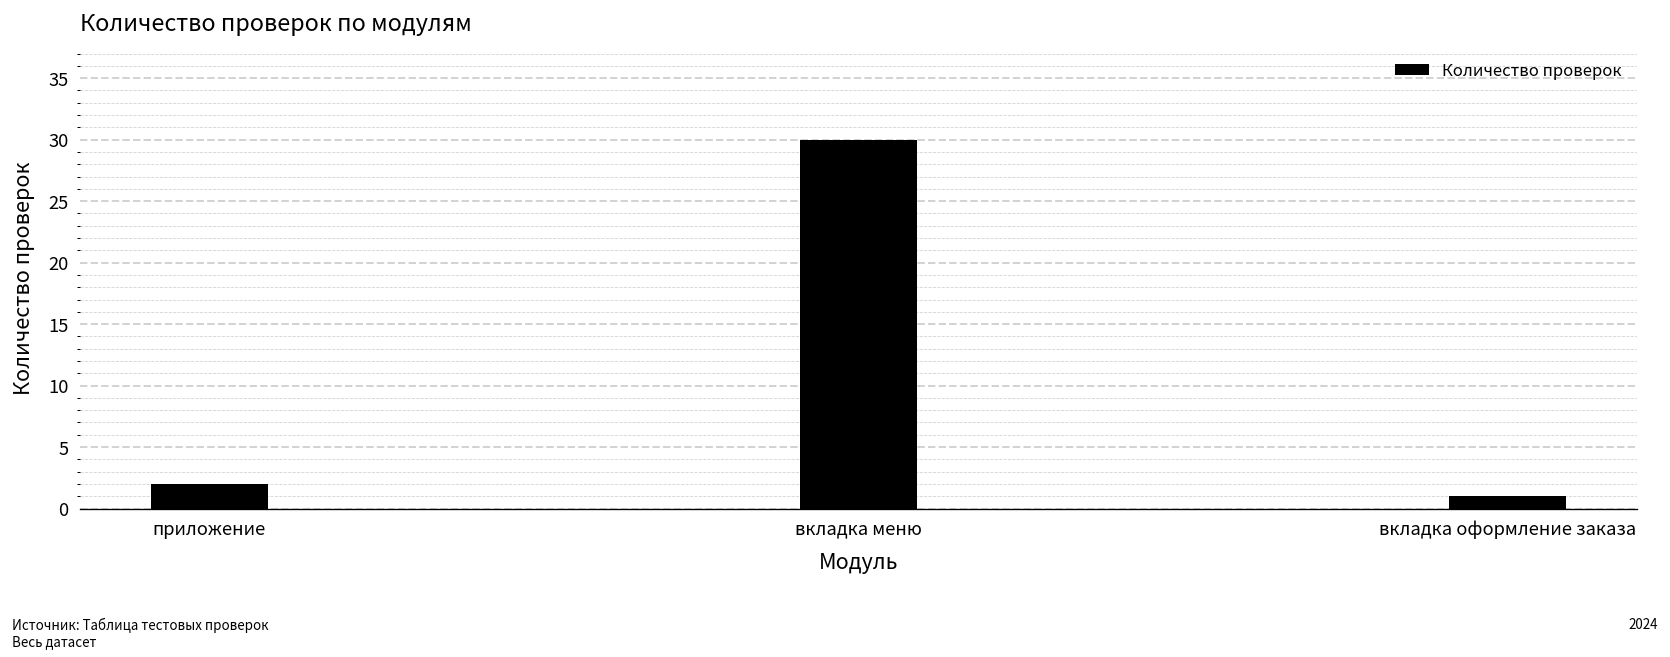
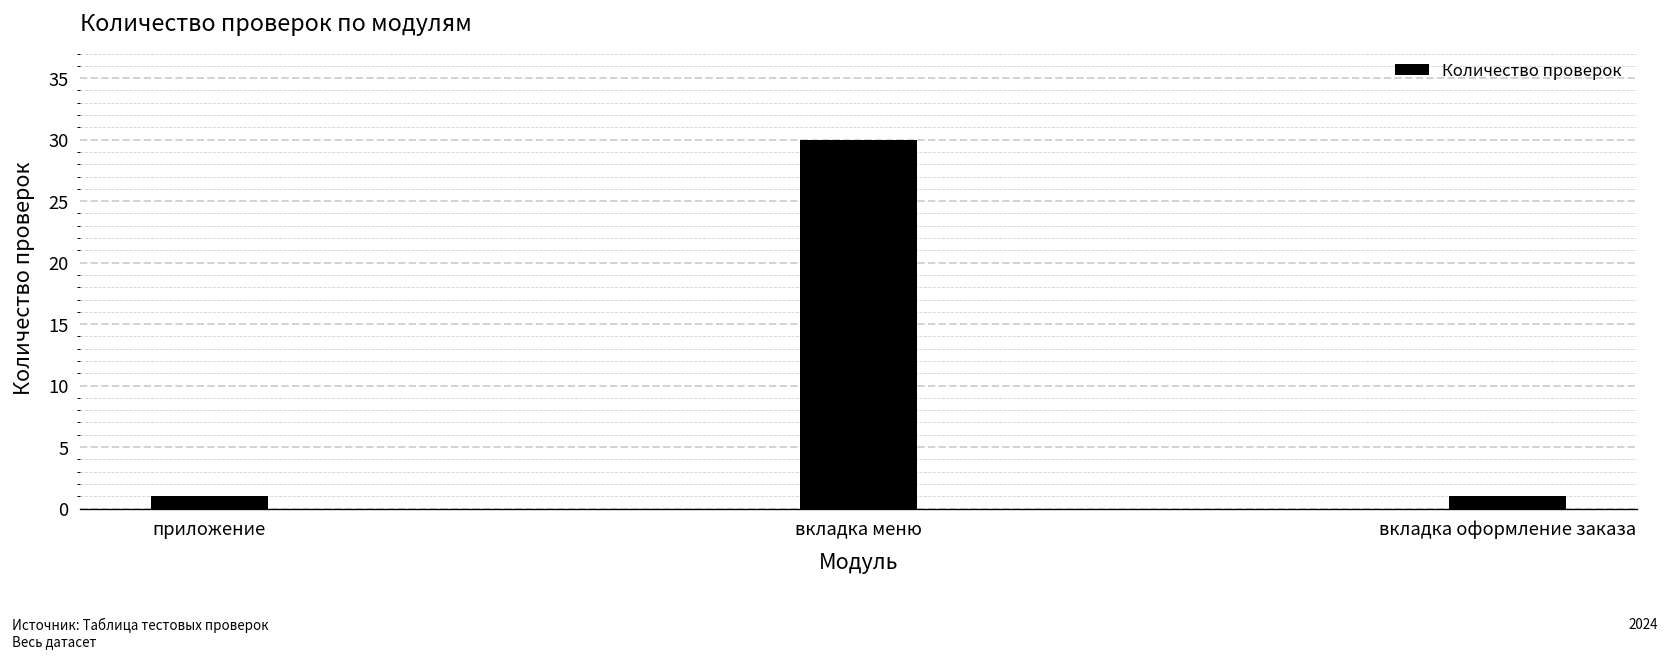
приложение: 2 -> 1
